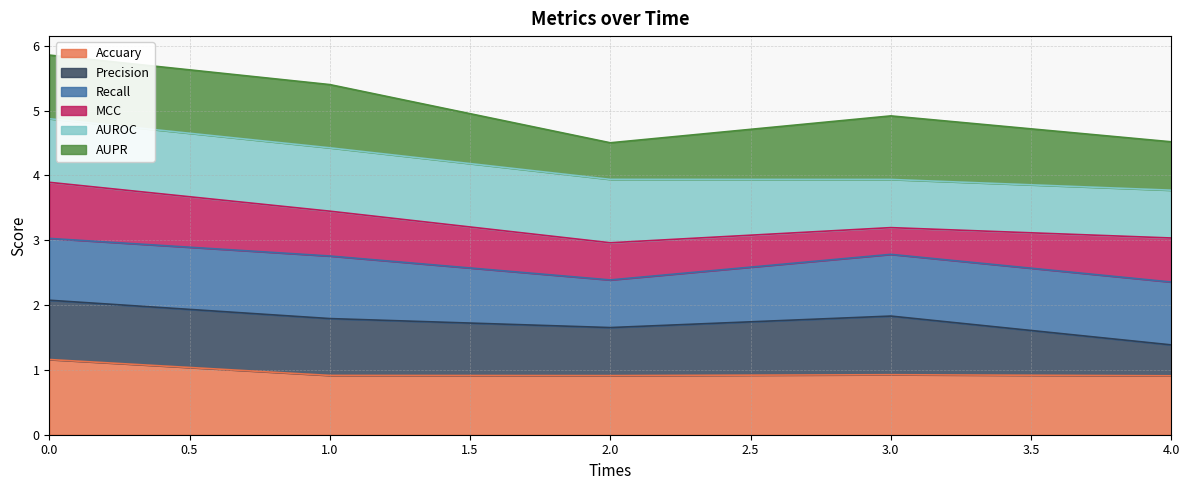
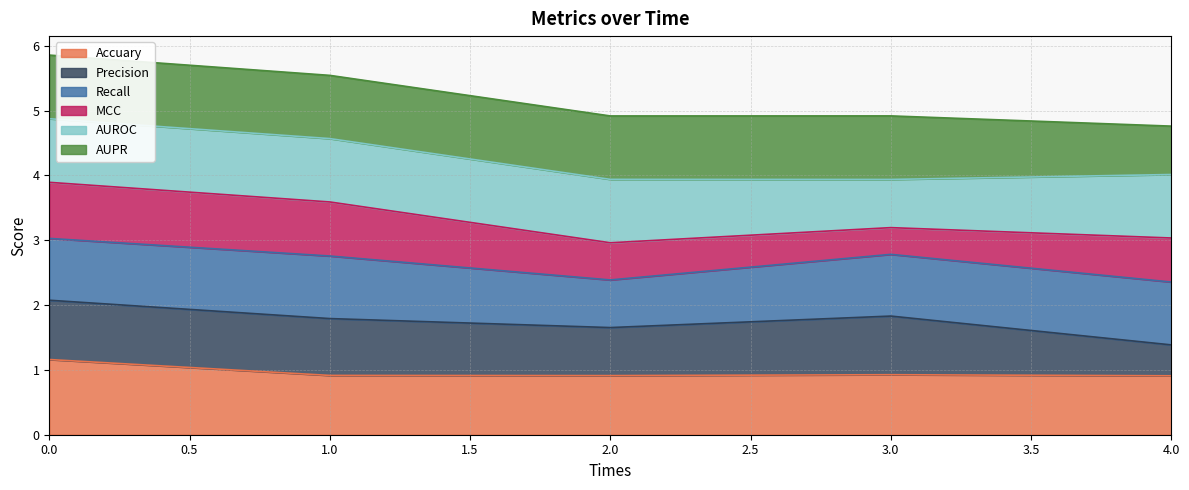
MCC, 1.0: 0.7 -> 0.8
AUPR, 2.0: 0.6 -> 1.0
AUROC, 4.0: 0.7 -> 1.0
